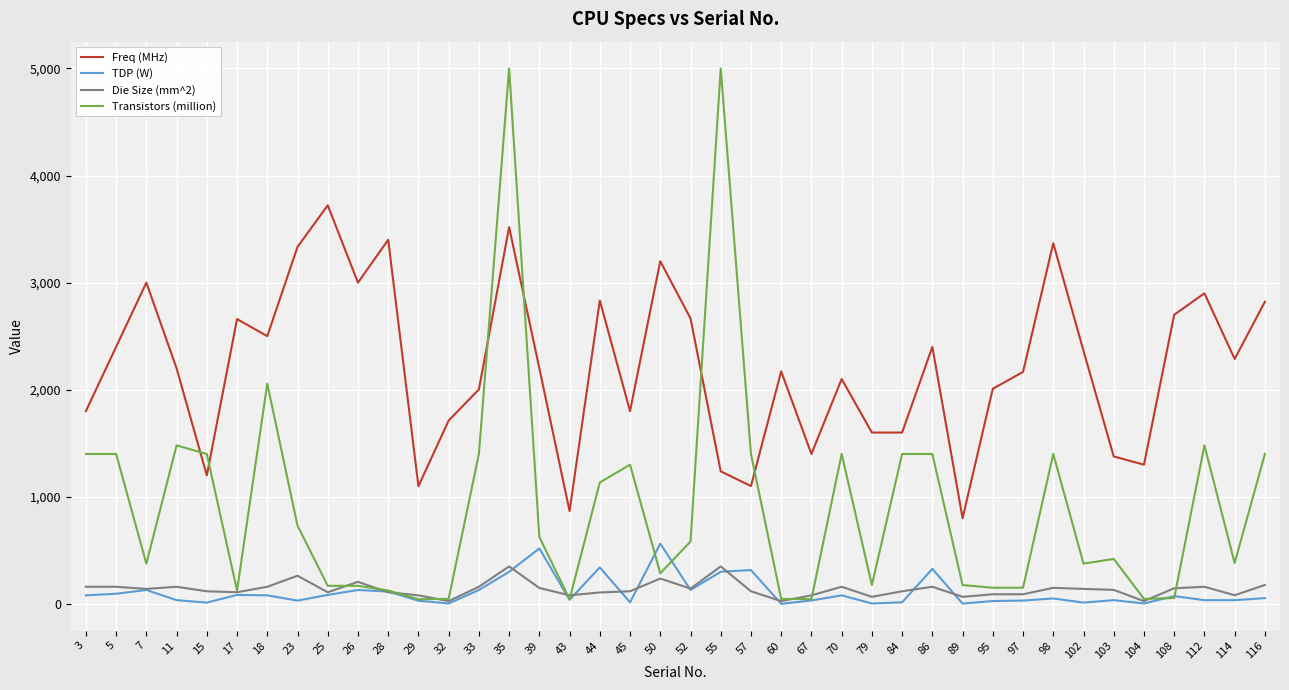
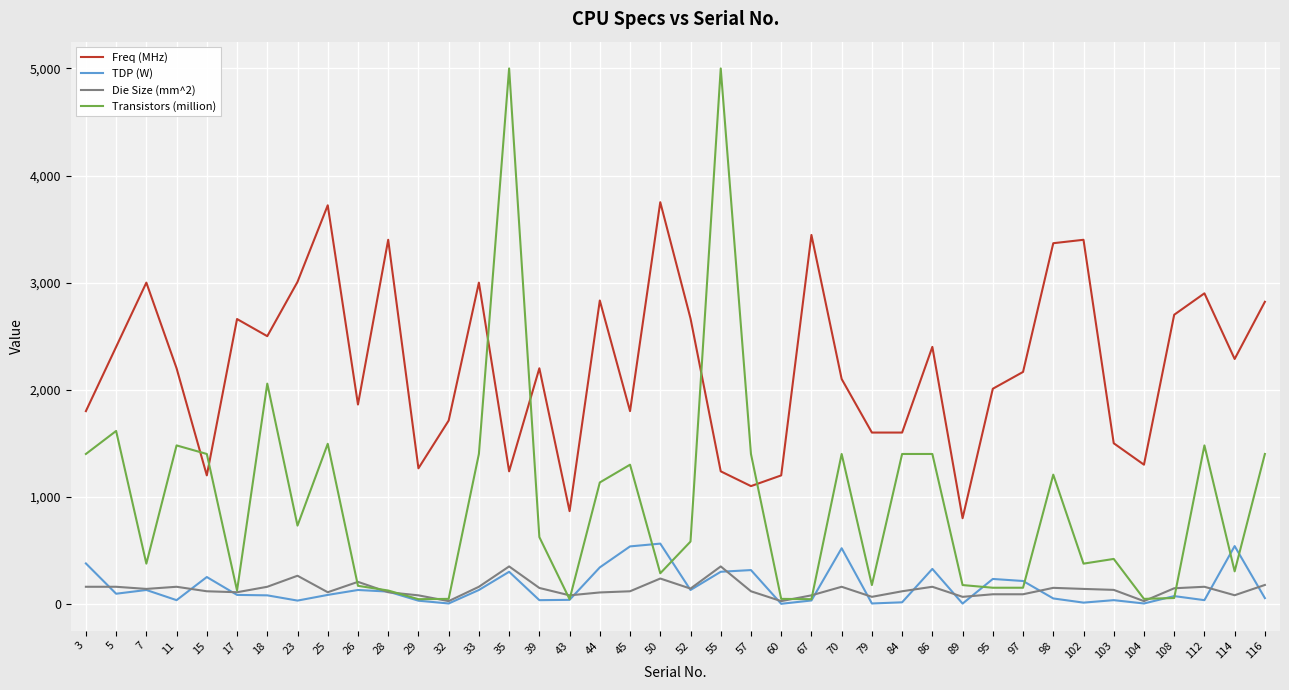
TDP (W), 3: 80 -> 380
Transistors (million), 5: 1,400 -> 1,620
TDP (W), 15: 10 -> 250
Freq (MHz), 23: 3,330 -> 3,010
Transistors (million), 25: 170 -> 1,500
Freq (MHz), 26: 3,000 -> 1,860
Freq (MHz), 29: 1,100 -> 1,270
Freq (MHz), 33: 2,000 -> 3,000
Freq (MHz), 35: 3,520 -> 1,240
TDP (W), 39: 520 -> 40
TDP (W), 45: 20 -> 540
Freq (MHz), 50: 3,200 -> 3,750
Freq (MHz), 60: 2,170 -> 1,200
Freq (MHz), 67: 1,400 -> 3,450
TDP (W), 70: 80 -> 520
TDP (W), 95: 30 -> 230
TDP (W), 97: 30 -> 210
Transistors (million), 98: 1,400 -> 1,210
Freq (MHz), 102: 2,360 -> 3,400
Freq (MHz), 103: 1,380 -> 1,500
TDP (W), 114: 40 -> 540
Transistors (million), 114: 380 -> 300
